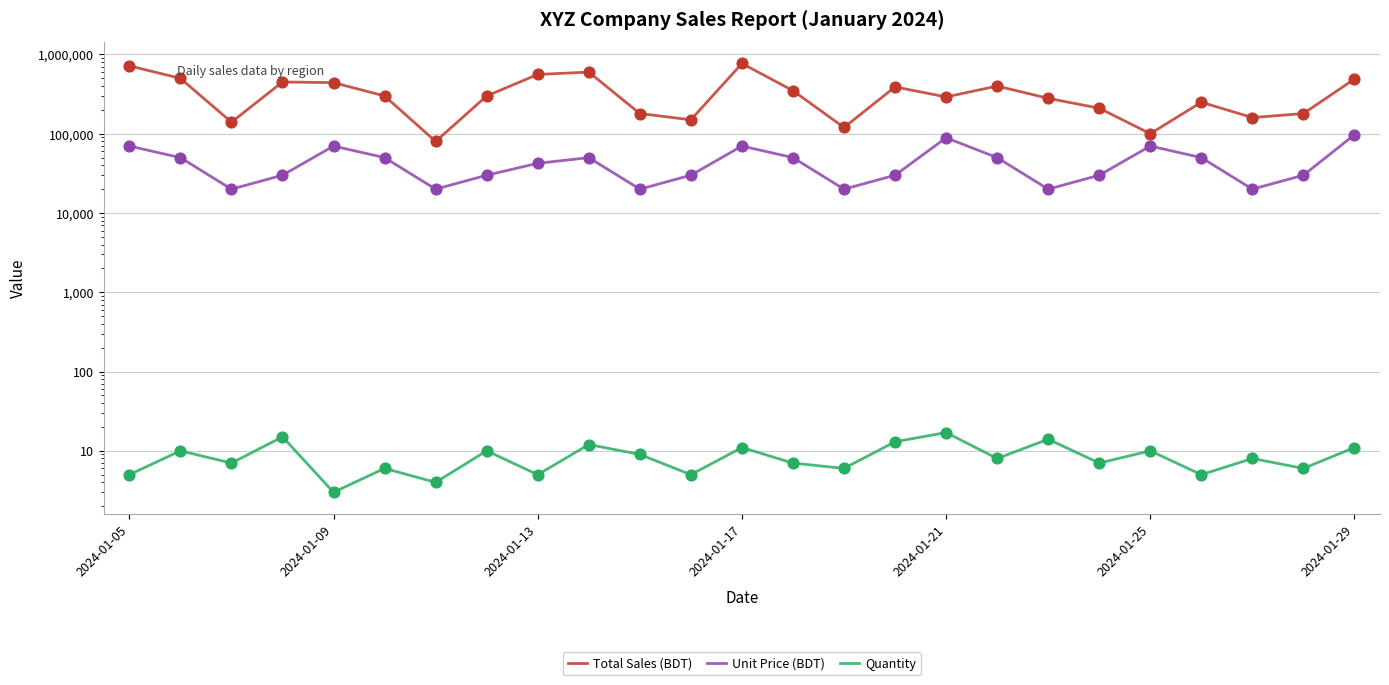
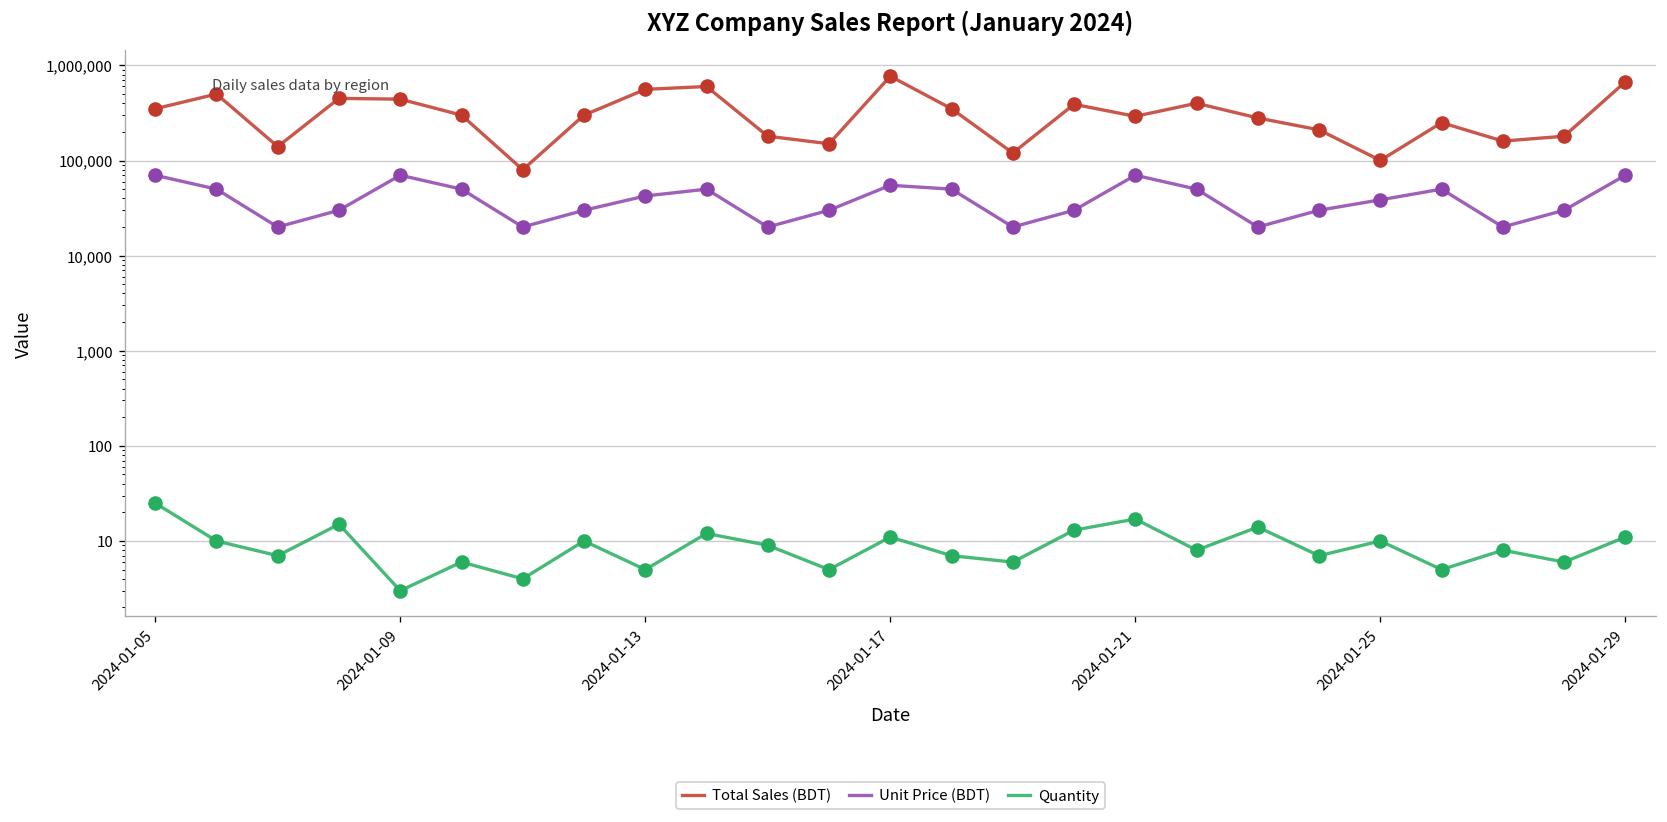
Total Sales (BDT), 2024-01-05: 700,000 -> 400,000
Quantity, 2024-01-05: 5 -> 25
Unit Price (BDT), 2024-01-17: 70,000 -> 50,000
Unit Price (BDT), 2024-01-21: 90,000 -> 70,000
Unit Price (BDT), 2024-01-25: 70,000 -> 40,000
Total Sales (BDT), 2024-01-29: 500,000 -> 700,000
Unit Price (BDT), 2024-01-29: 100,000 -> 70,000
